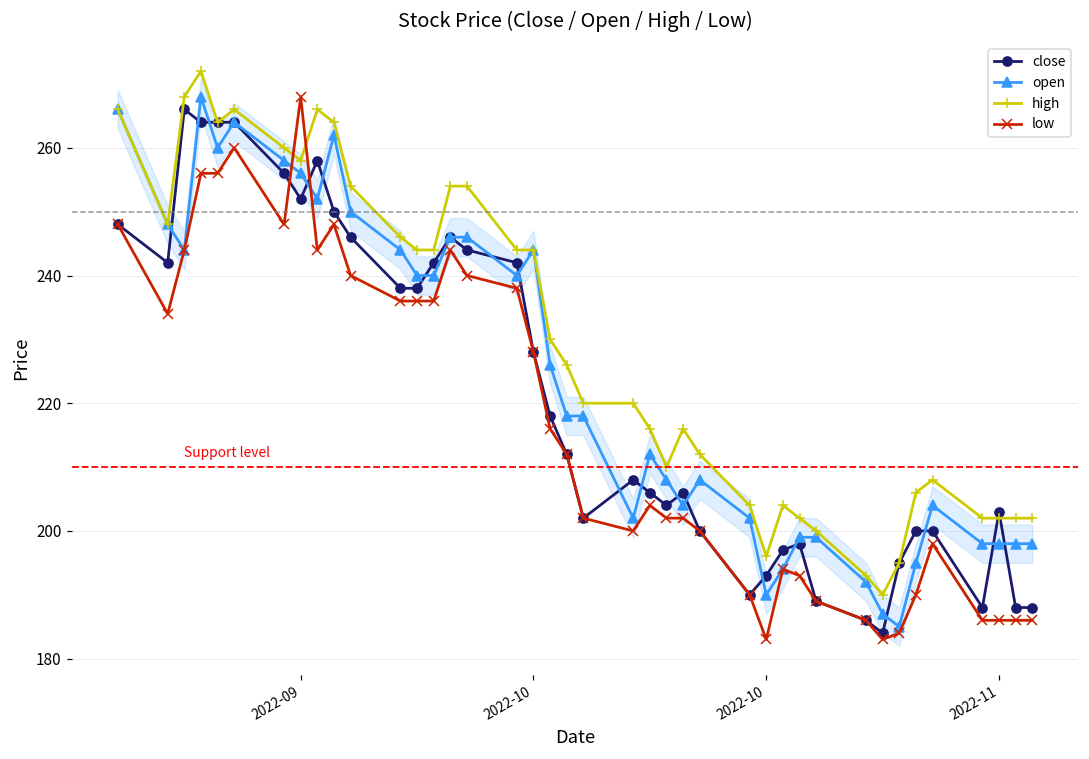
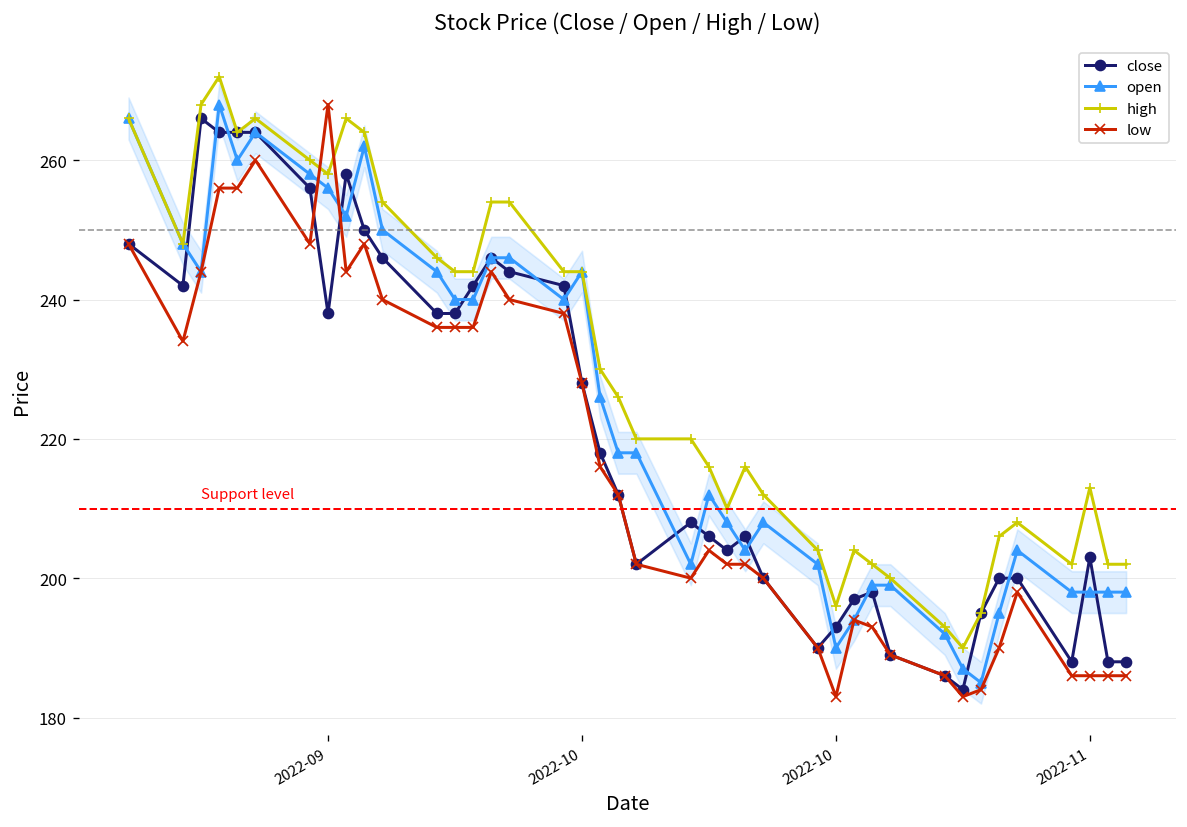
close, 2022-09: 252 -> 238
high, 2022-11: 202 -> 213
